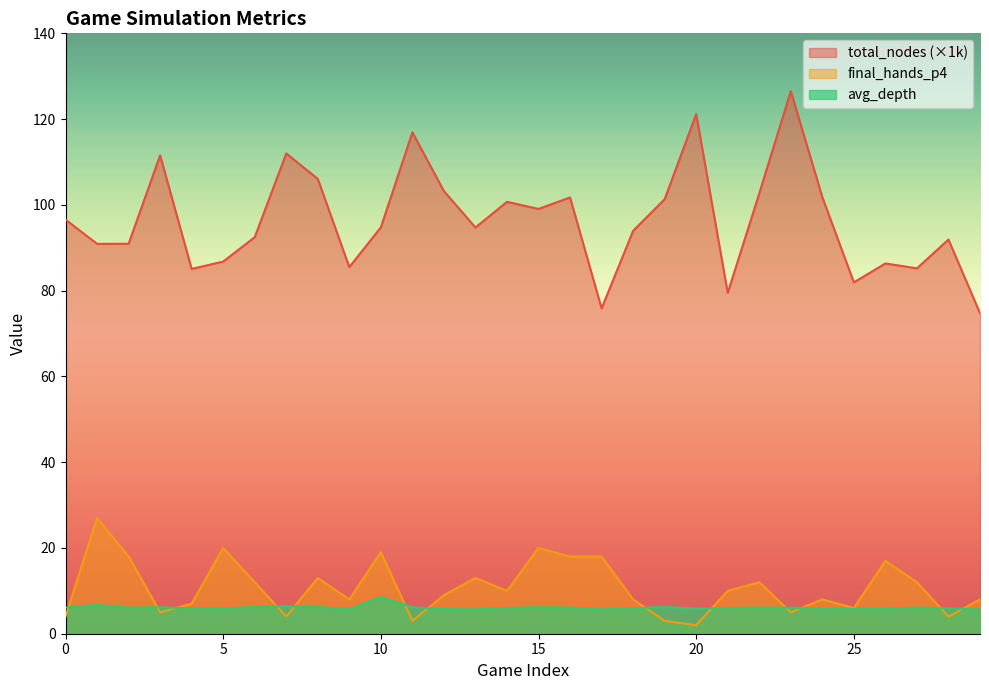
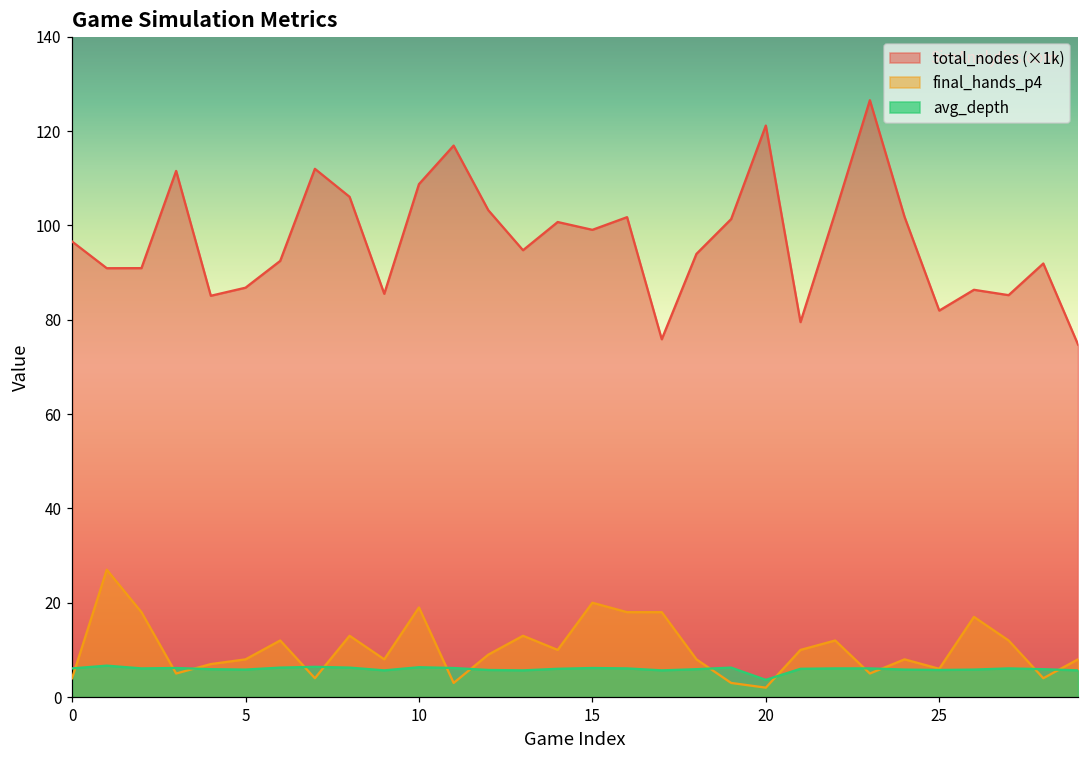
final_hands_p4, 5: 20 -> 8
total_nodes (×1k), 10: 95 -> 109
avg_depth, 10: 9 -> 6
avg_depth, 20: 6 -> 4
